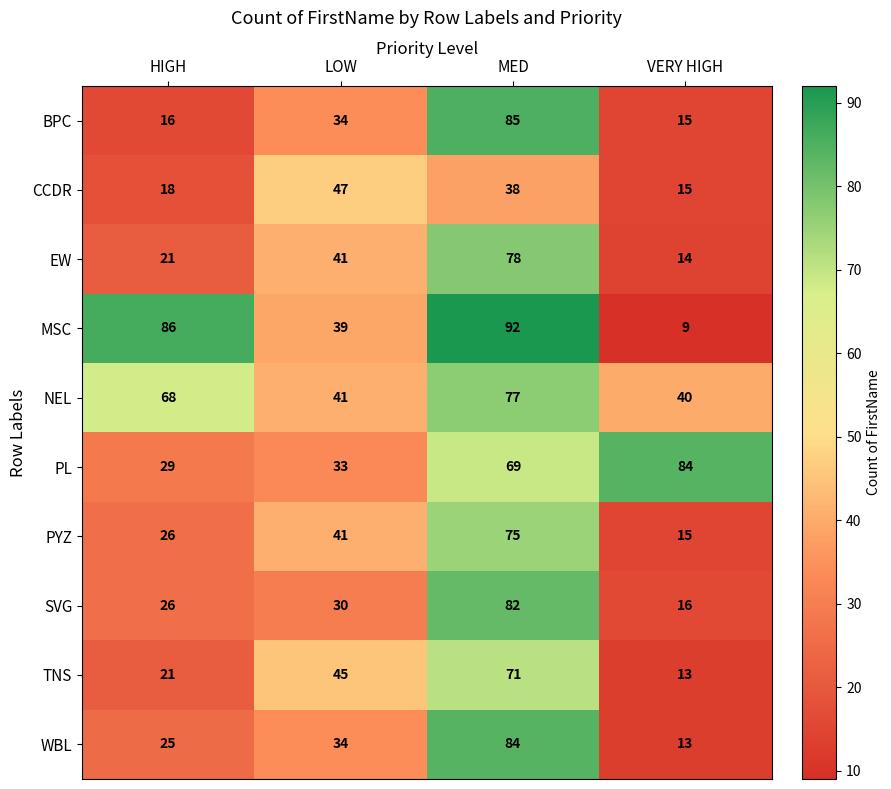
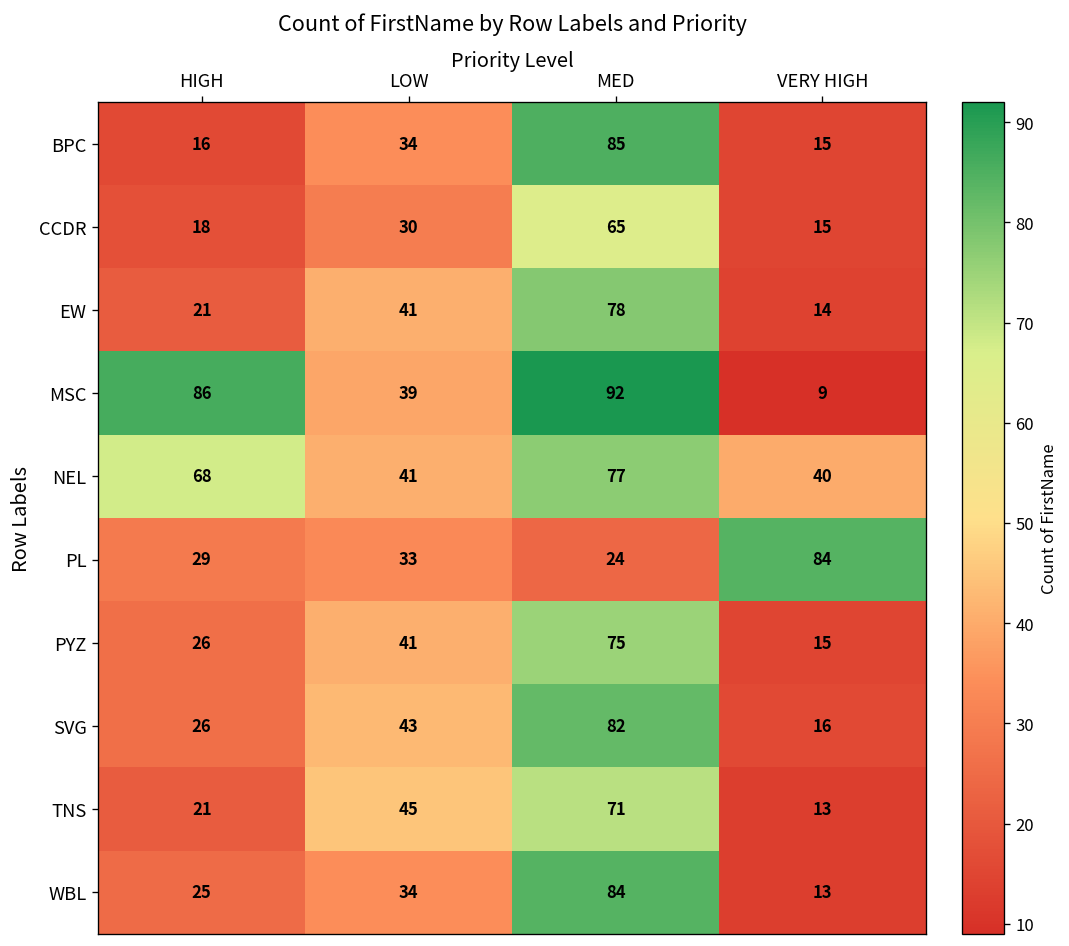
CCDR, LOW: 47 -> 30
CCDR, MED: 38 -> 65
PL, MED: 69 -> 24
SVG, LOW: 30 -> 43
